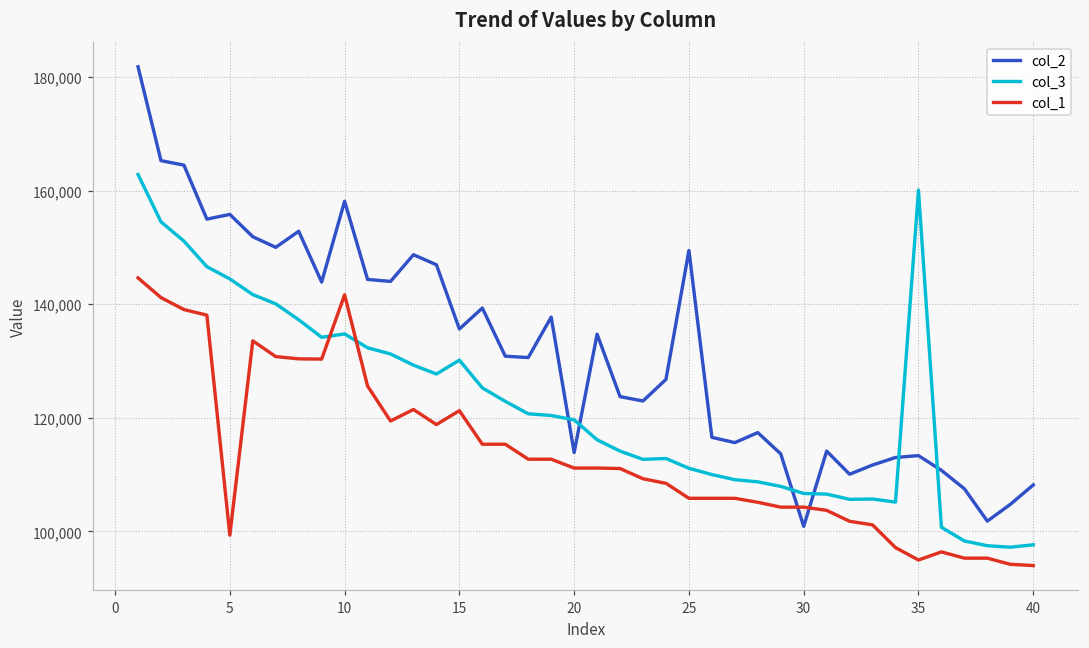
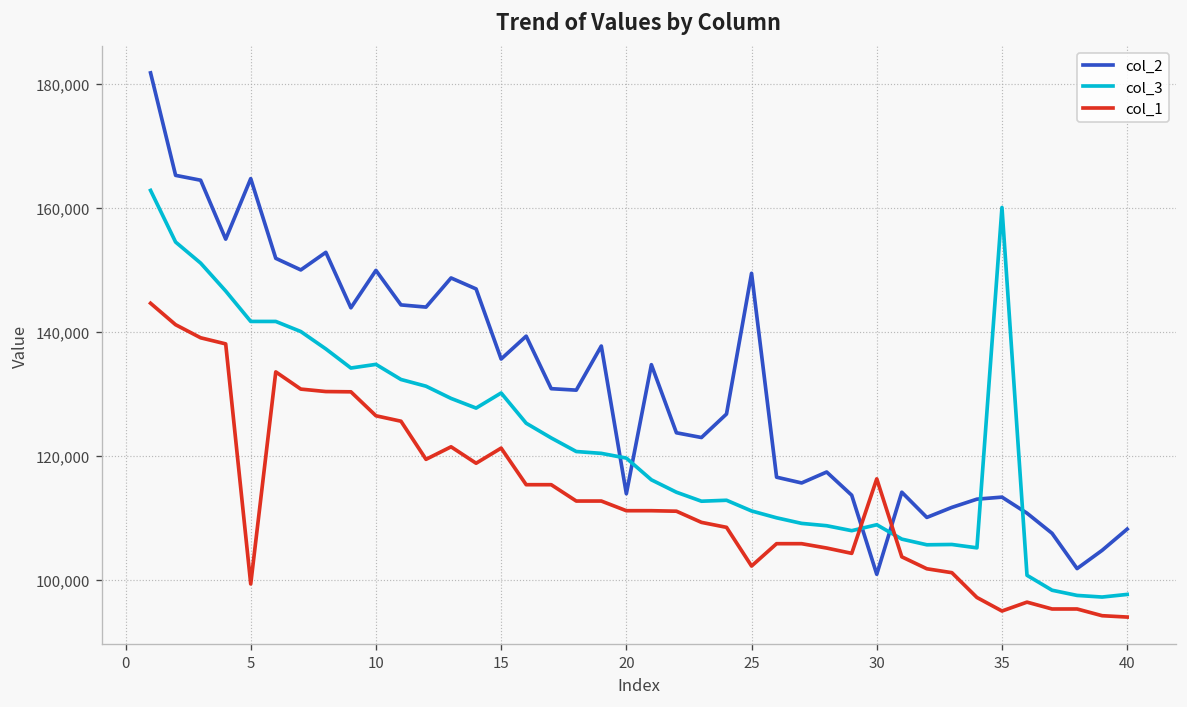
col_2, 5: 156,000 -> 165,000
col_3, 5: 144,000 -> 142,000
col_2, 10: 158,000 -> 150,000
col_1, 10: 142,000 -> 126,000
col_1, 25: 106,000 -> 102,000
col_3, 30: 107,000 -> 109,000
col_1, 30: 104,000 -> 116,000
